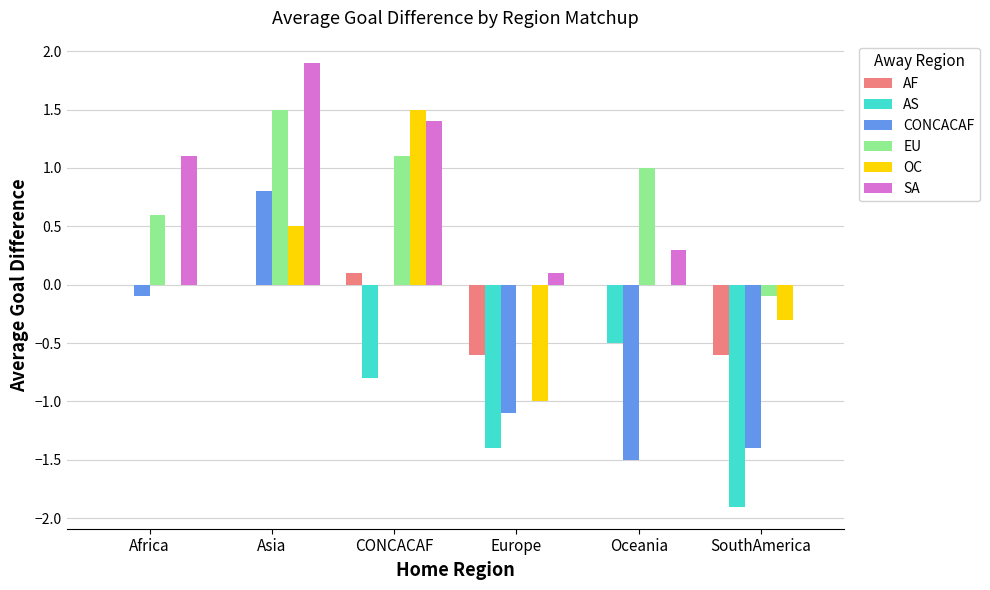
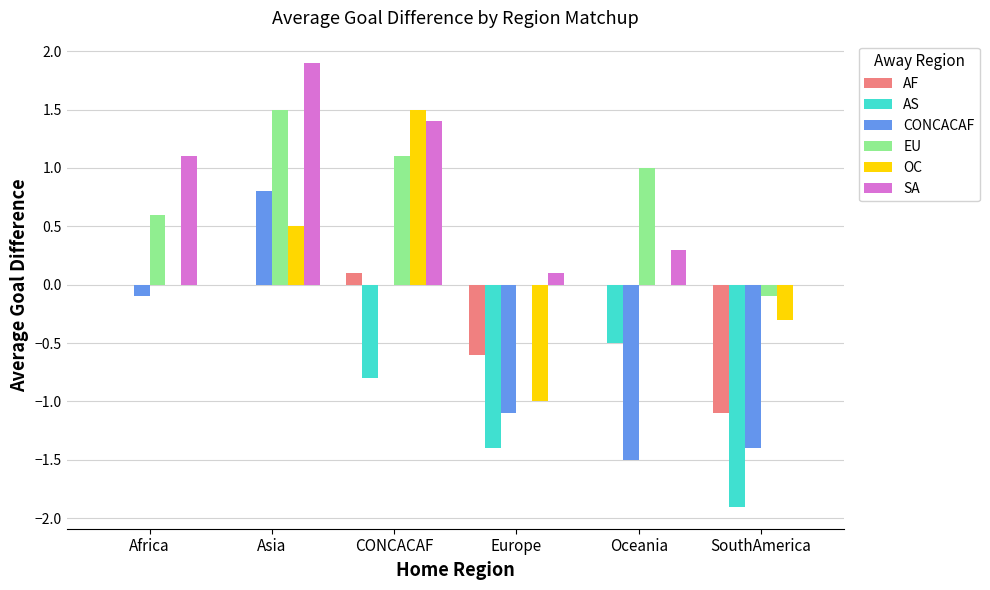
AF, SouthAmerica: -0.6 -> -1.1
